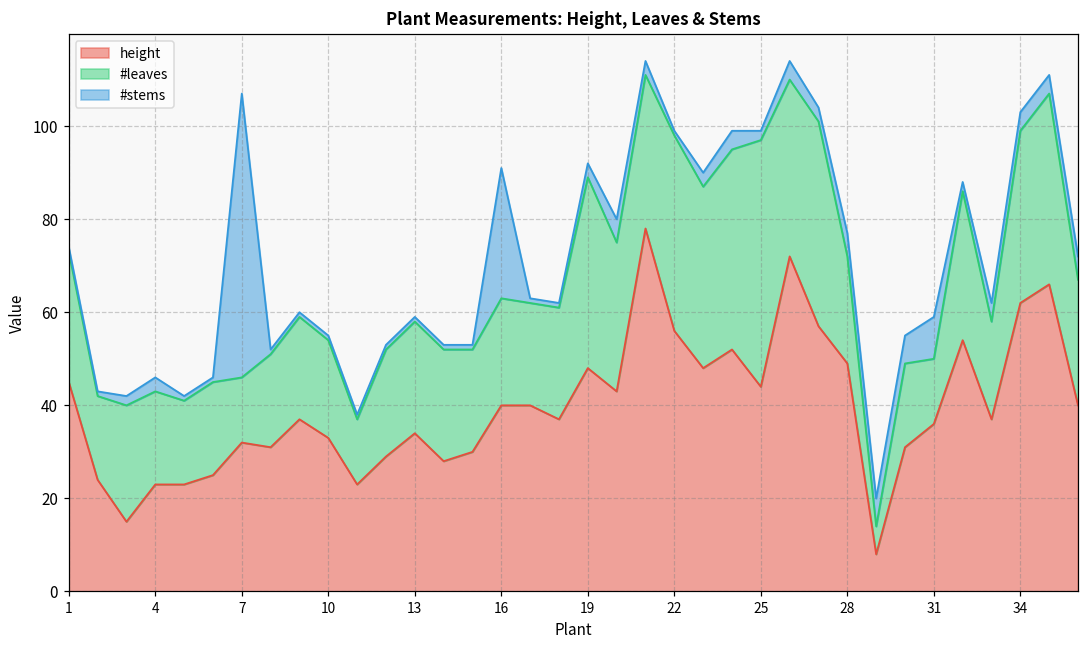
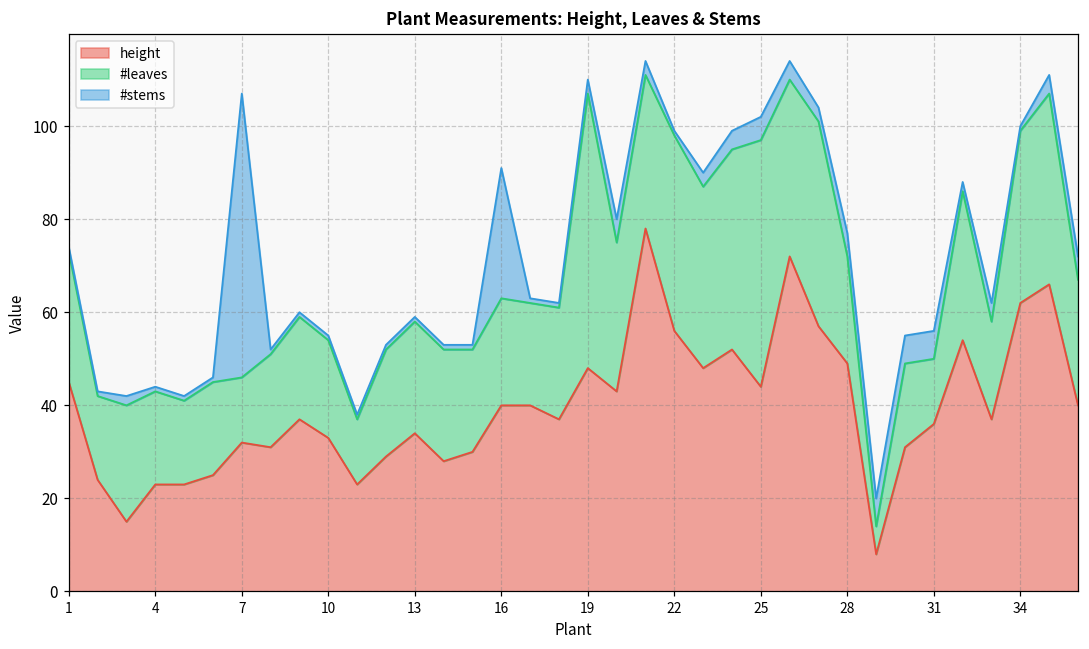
#stems, 4: 3 -> 1
#leaves, 19: 41 -> 59
#stems, 25: 2 -> 5
#stems, 31: 9 -> 6
#stems, 34: 4 -> 1
